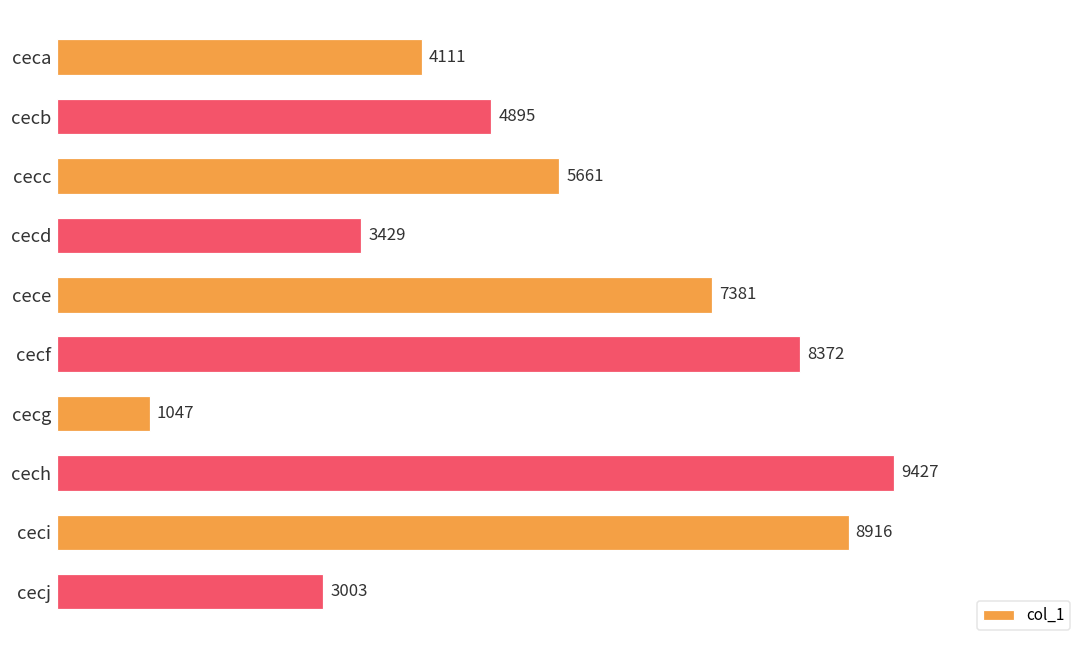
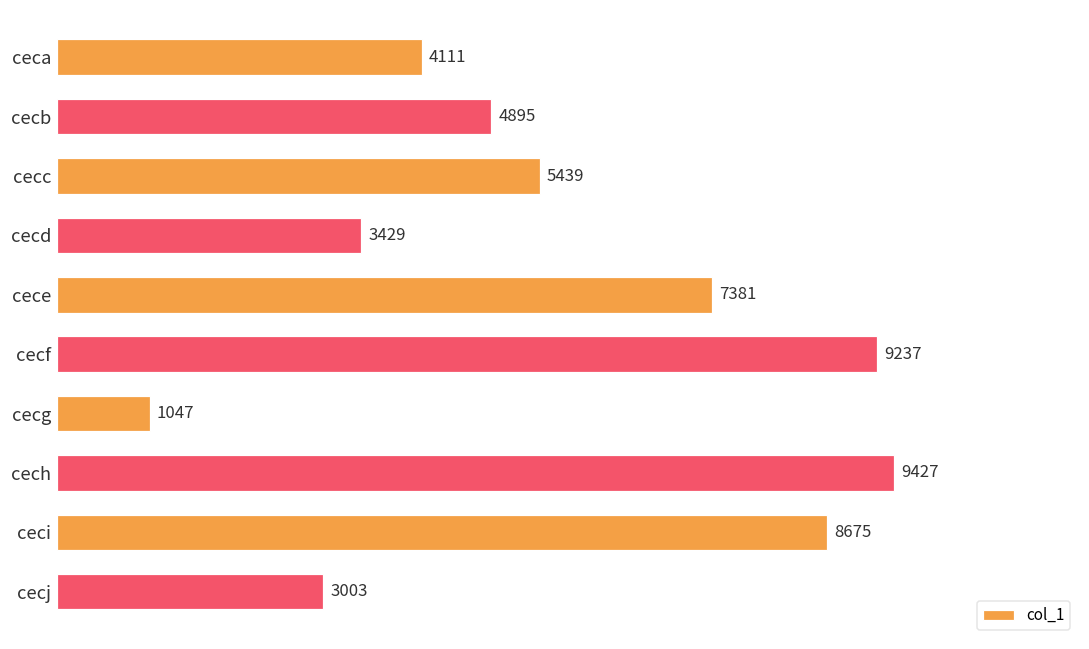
cecc: 5661 -> 5439
cecf: 8372 -> 9237
ceci: 8916 -> 8675
